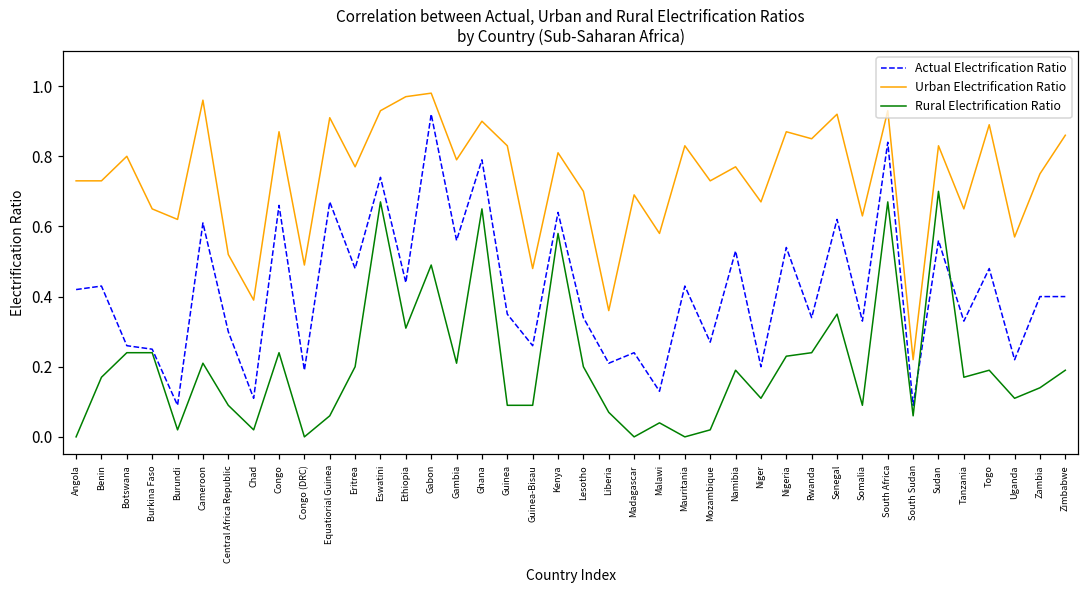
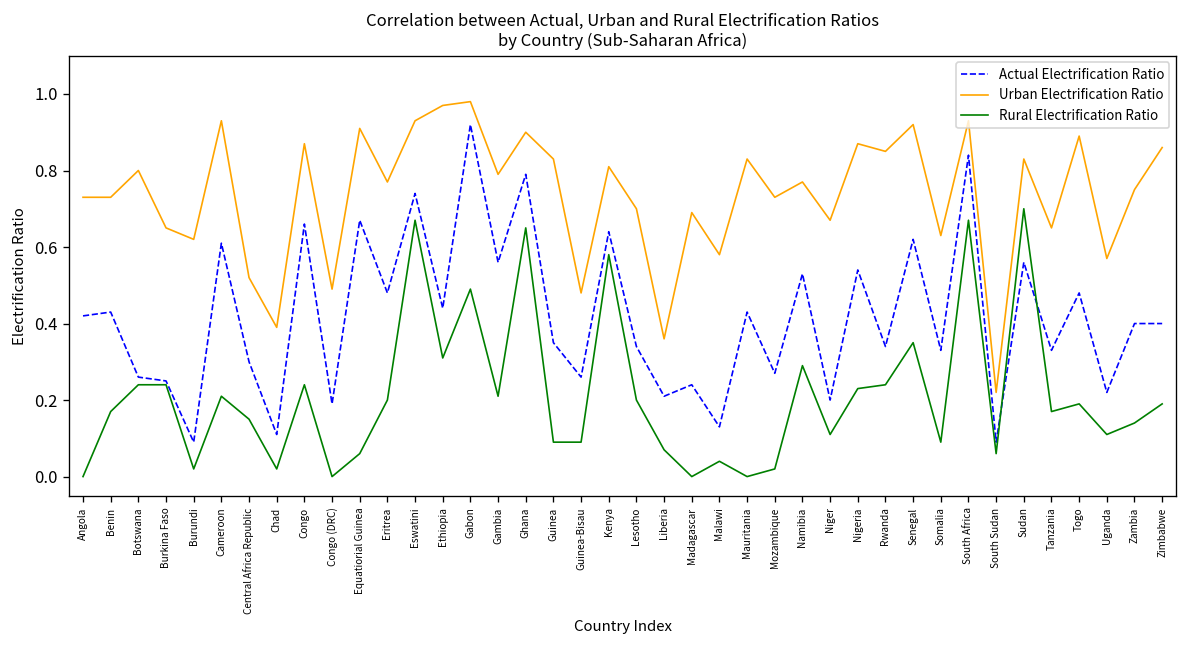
Urban Electrification Ratio, Cameroon: 0.96 -> 0.93
Rural Electrification Ratio, Central Africa Republic: 0.09 -> 0.15
Rural Electrification Ratio, Namibia: 0.19 -> 0.29
